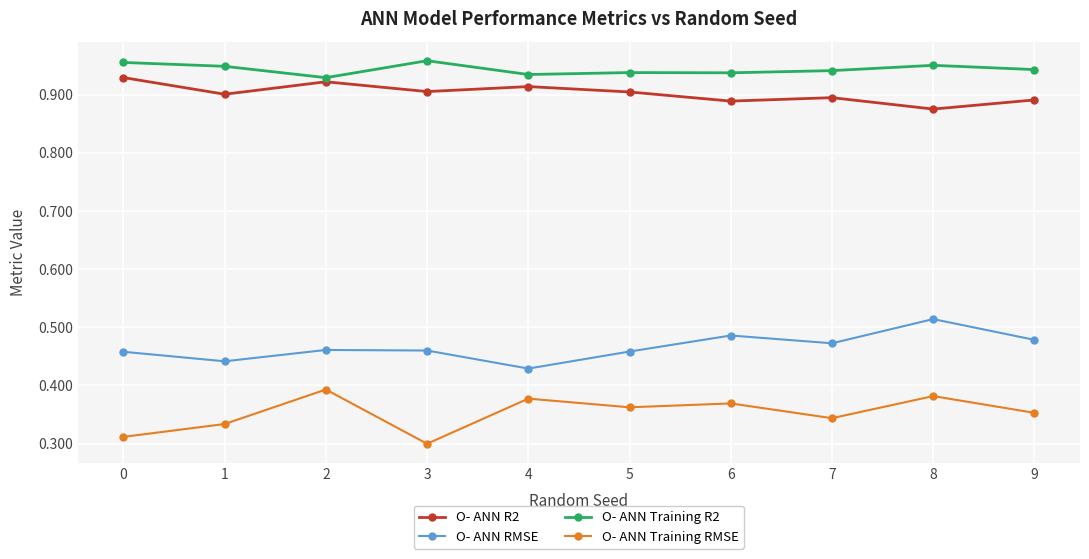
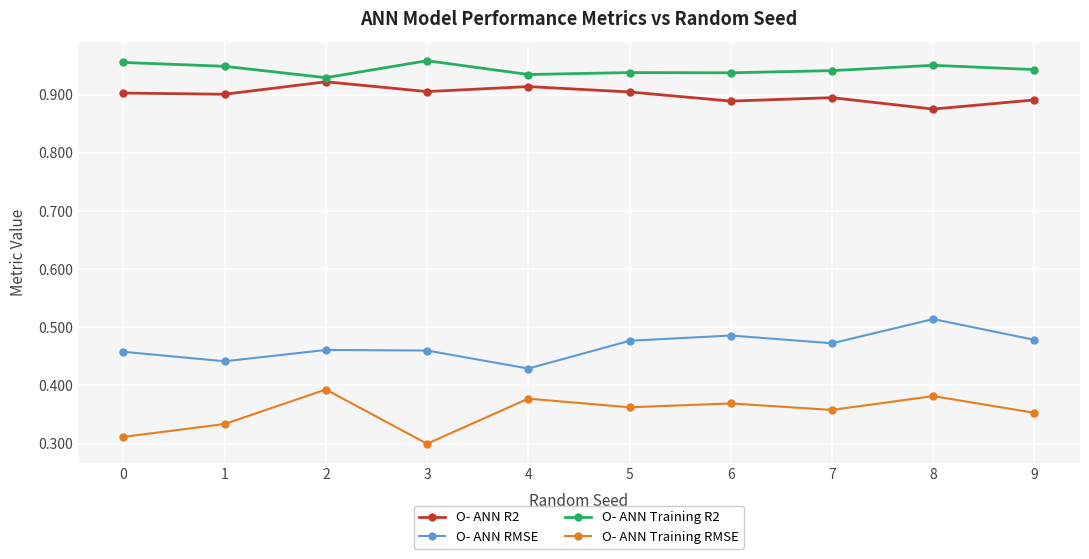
O- ANN R2, 0: 0.93 -> 0.90
O- ANN RMSE, 5: 0.46 -> 0.48
O- ANN Training RMSE, 7: 0.34 -> 0.36
